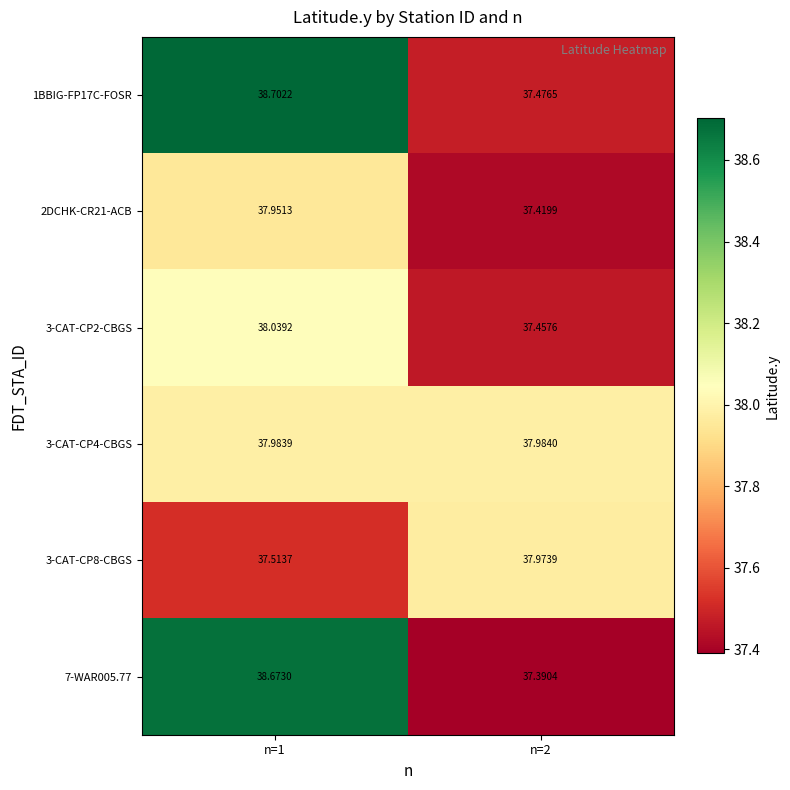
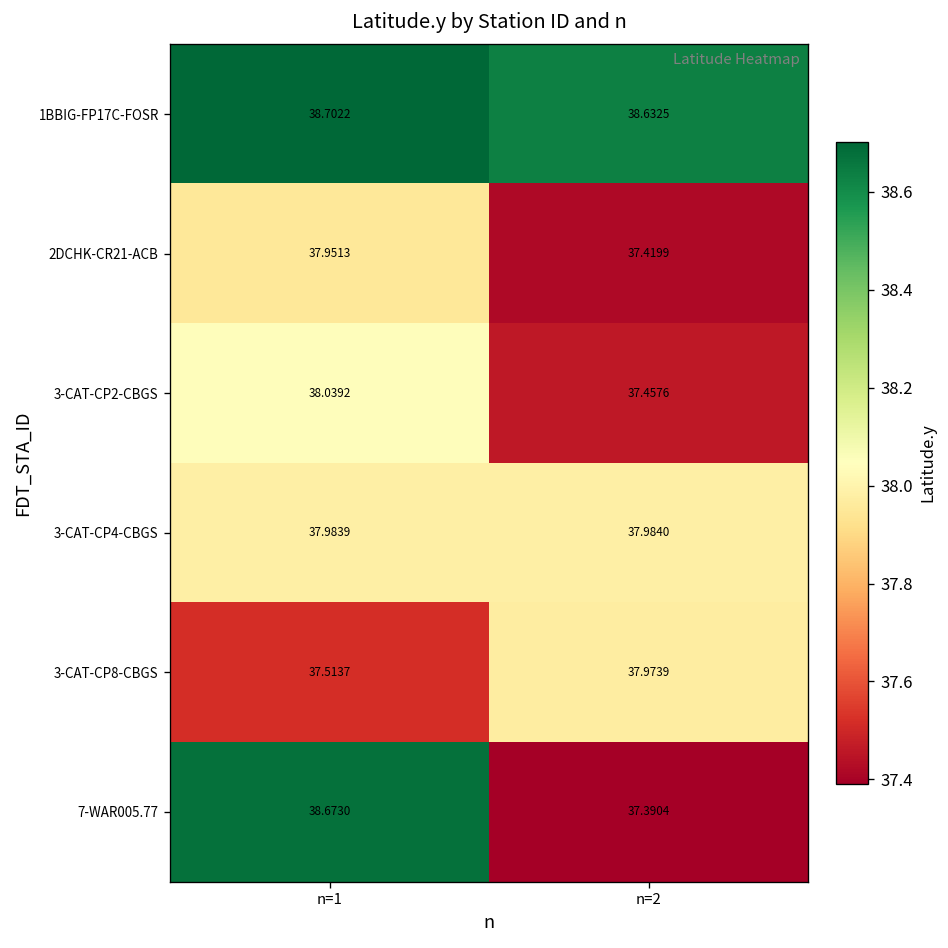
1BBIG-FP17C-FOSR, n=2: 37.4765 -> 38.6325
